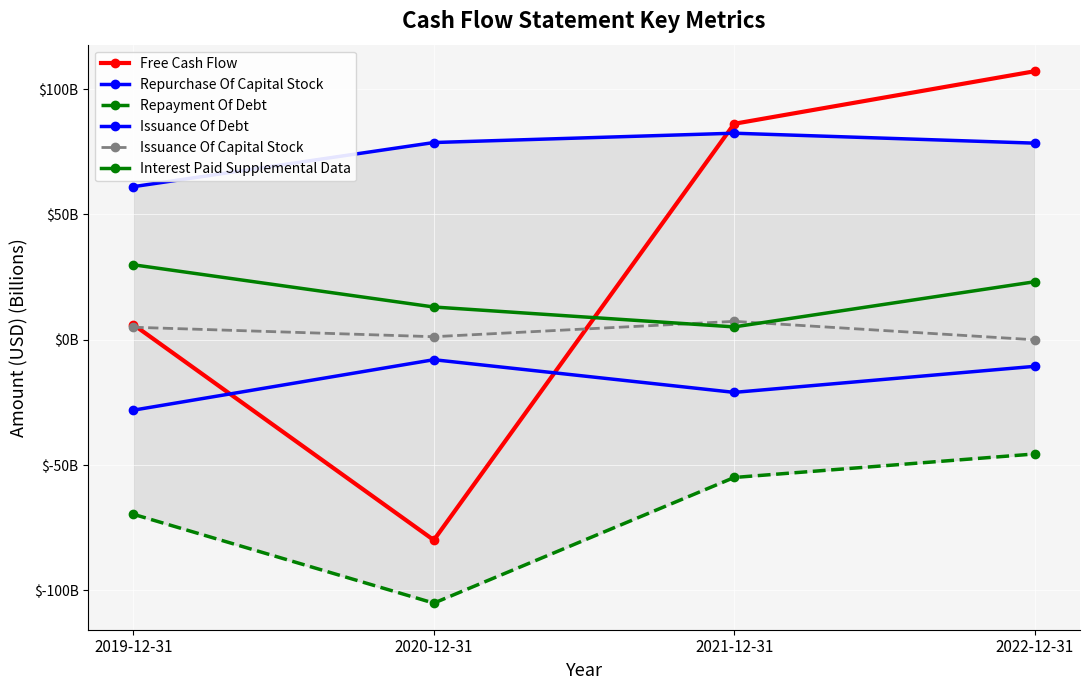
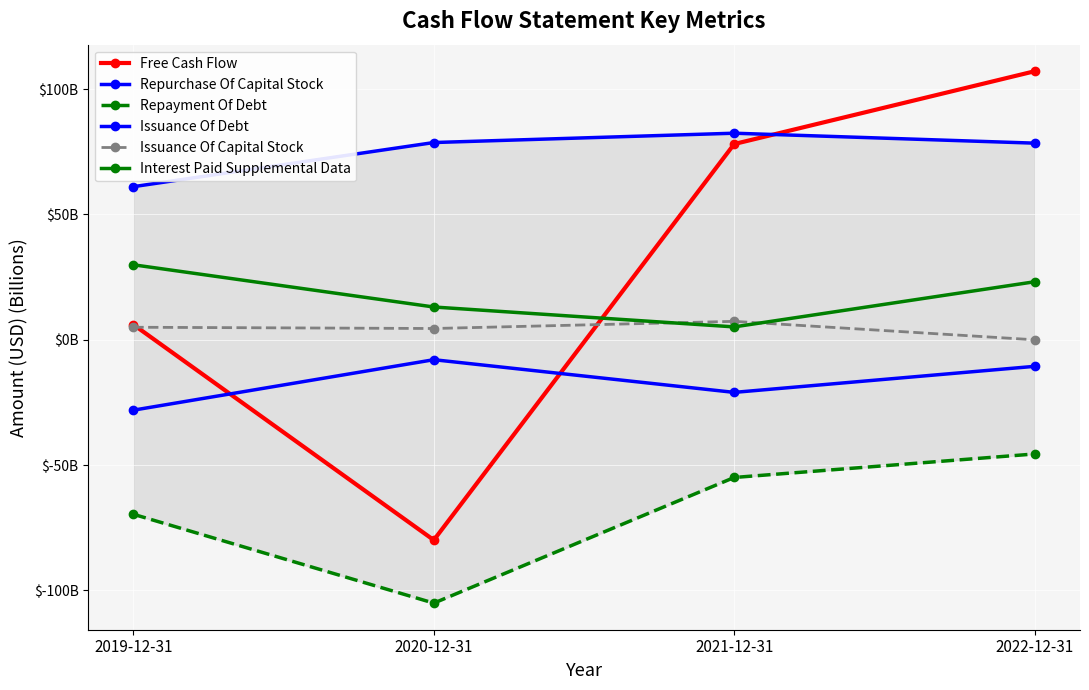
Issuance Of Capital Stock, 2020-12-31: $1000000000 -> $5000000000
Free Cash Flow, 2021-12-31: $86000000000 -> $78000000000
